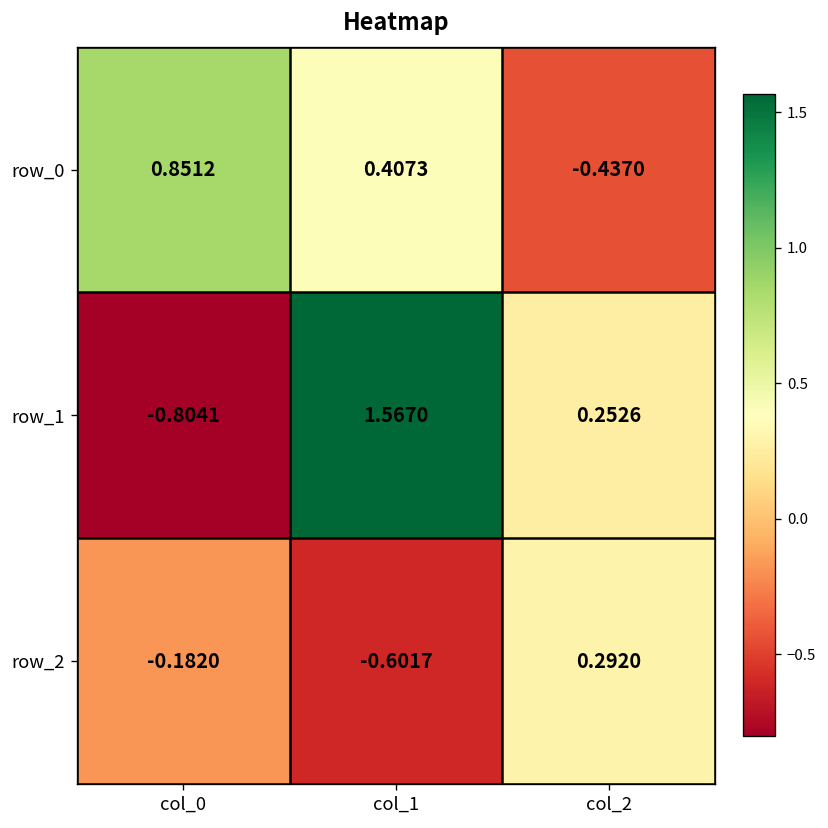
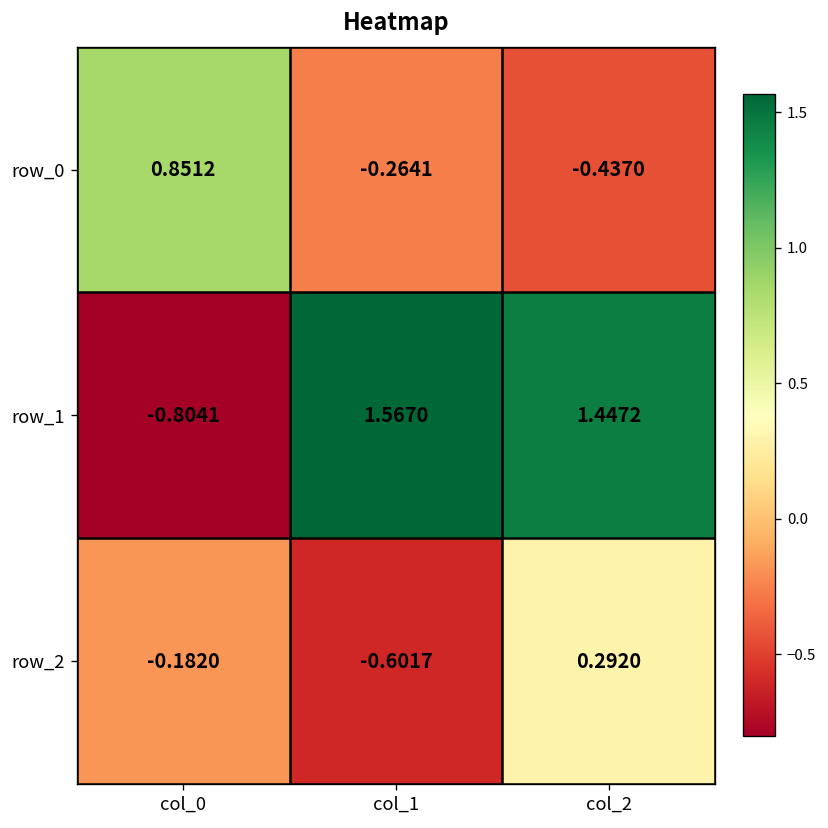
row_0, col_1: 0.4073 -> -0.2641
row_1, col_2: 0.2526 -> 1.4472
